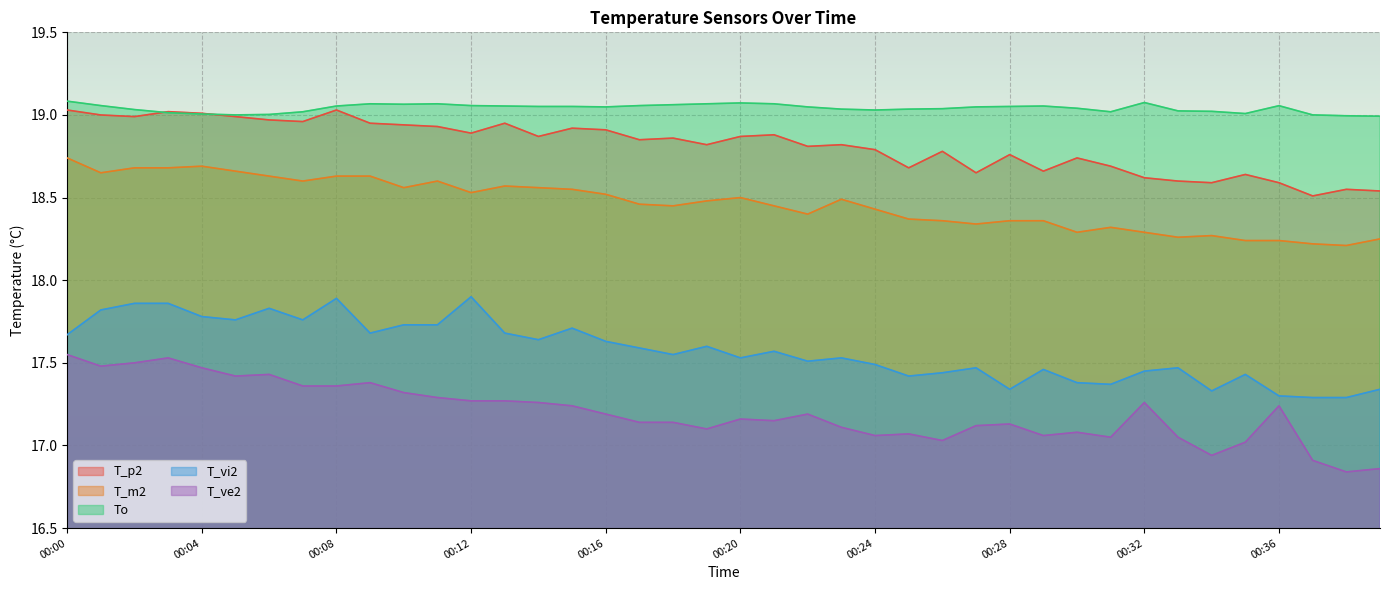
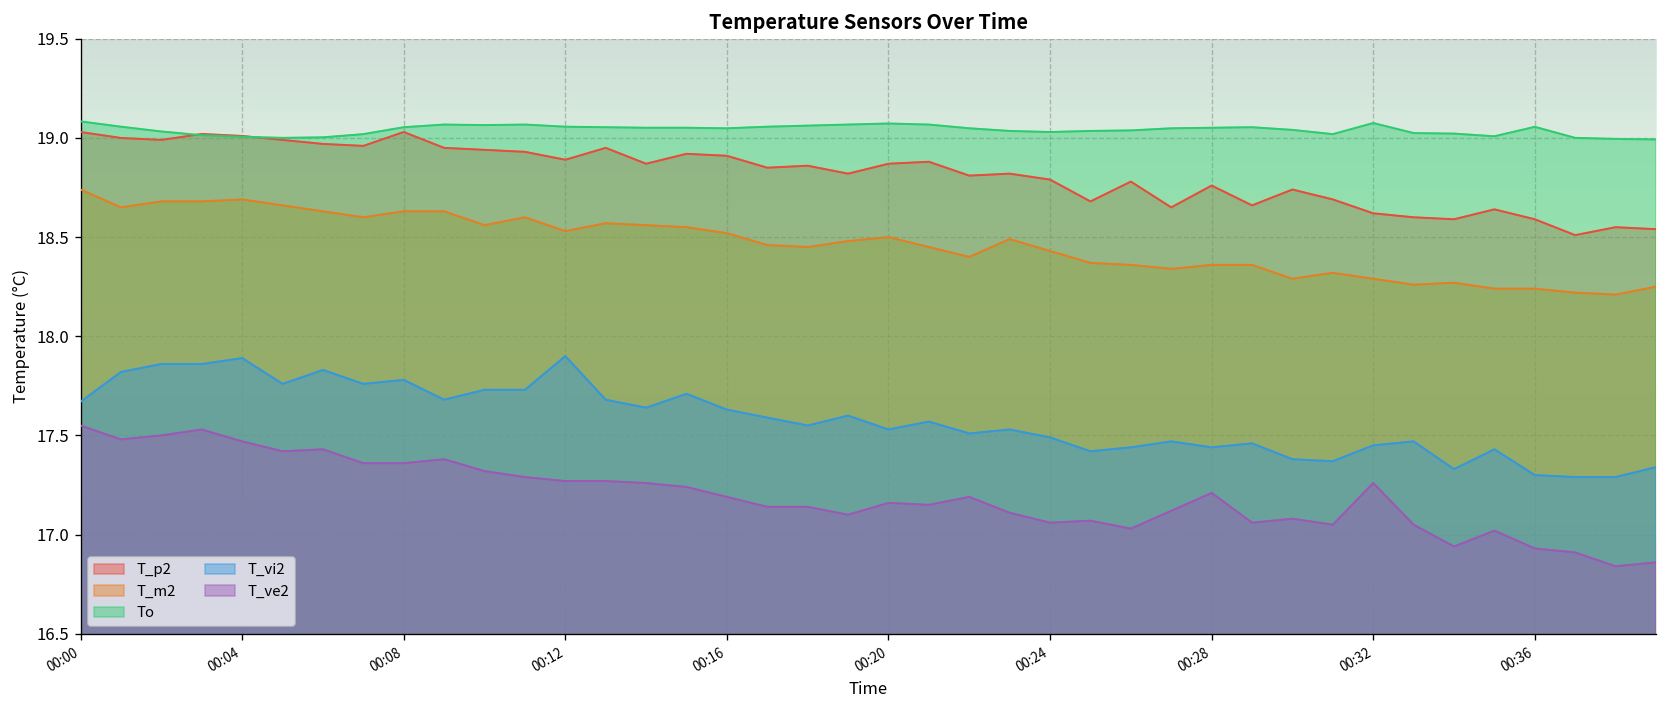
T_vi2, 00:04: 17.78 -> 17.89
T_vi2, 00:08: 17.89 -> 17.78
T_vi2, 00:28: 17.34 -> 17.44
T_ve2, 00:28: 17.13 -> 17.21
T_ve2, 00:36: 17.24 -> 16.93
